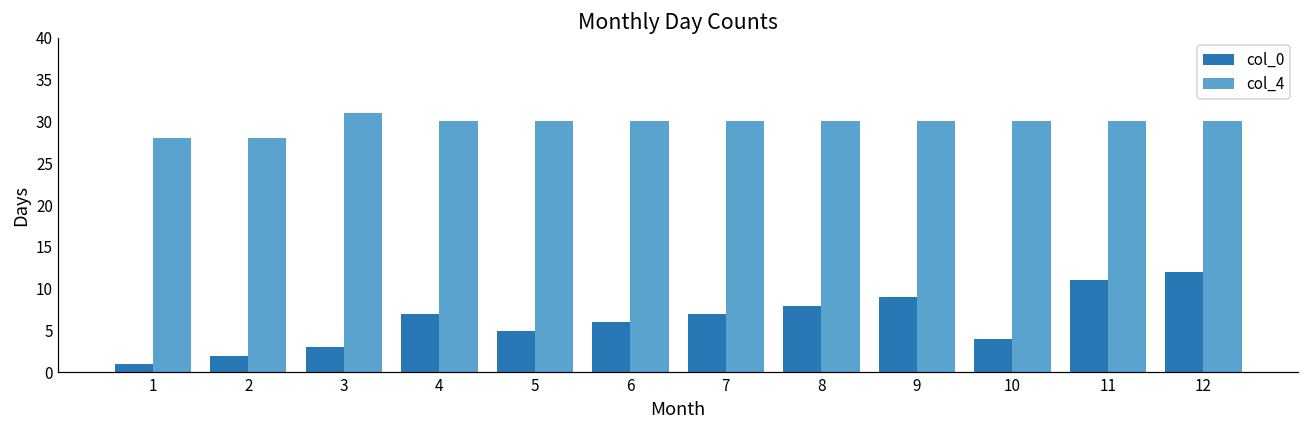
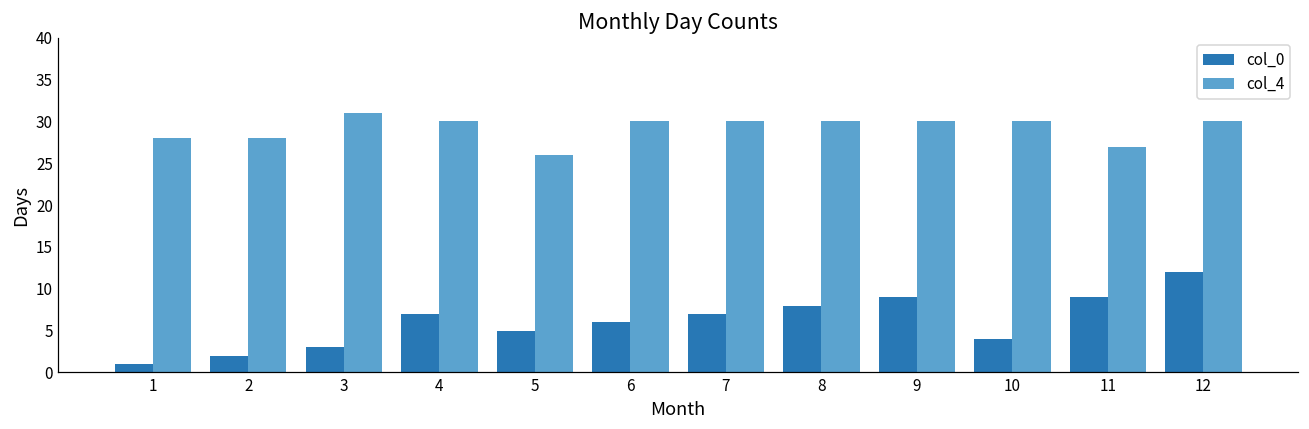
col_4, 5: 30 -> 26
col_0, 11: 11 -> 9
col_4, 11: 30 -> 27
